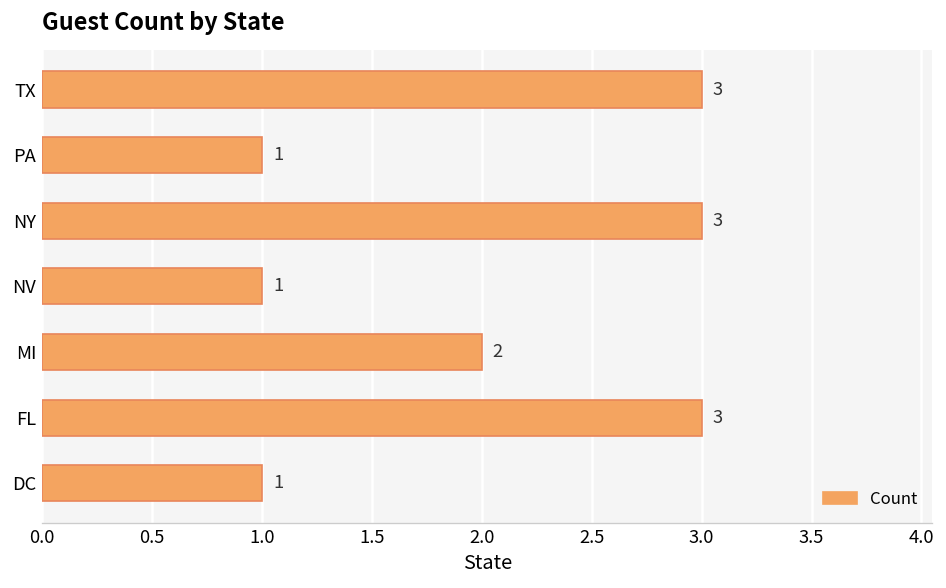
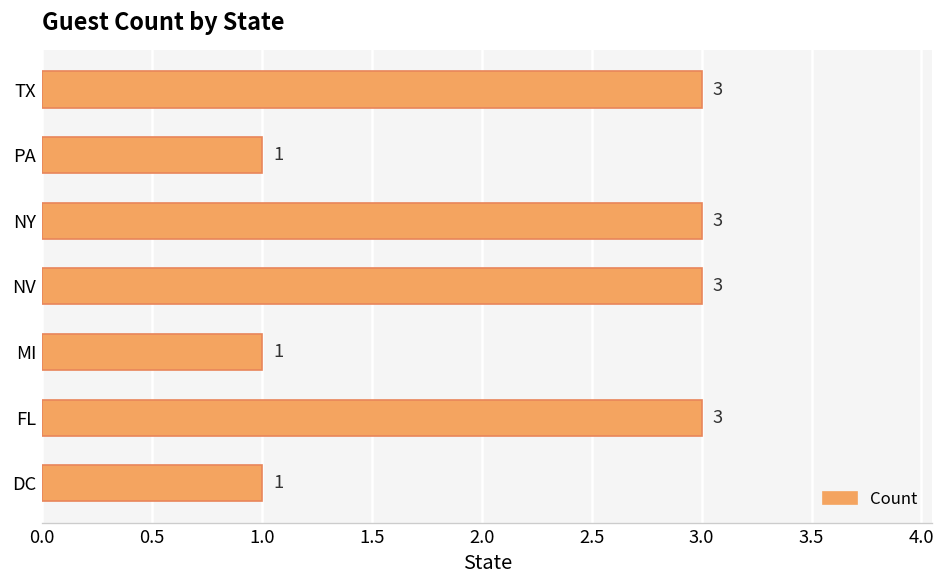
NV: 1 -> 3
MI: 2 -> 1
